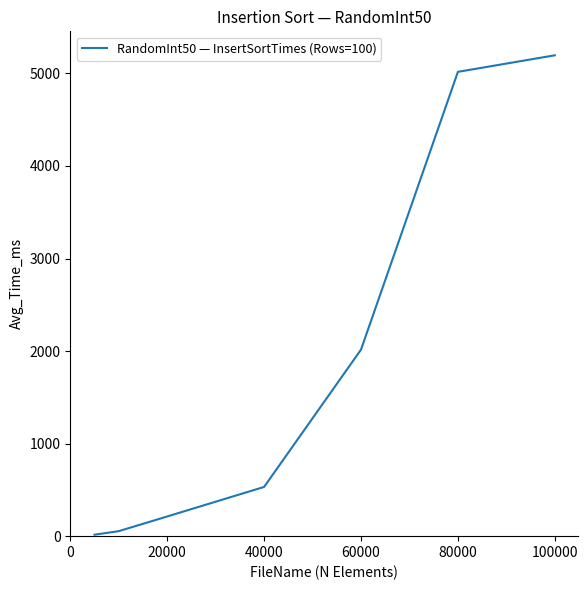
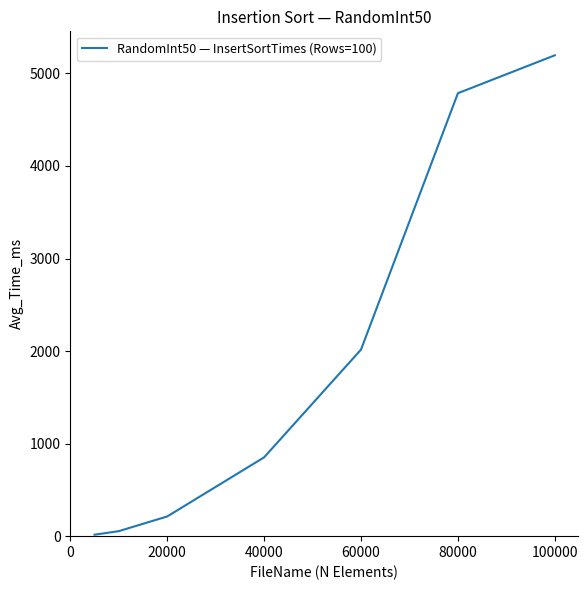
40000: 500 -> 900
80000: 5000 -> 4800
